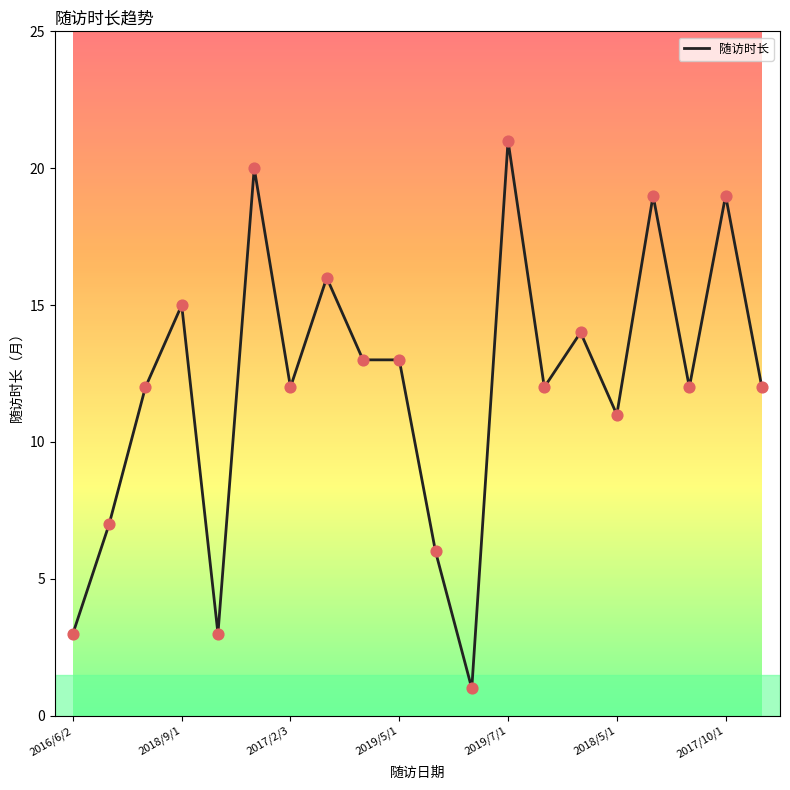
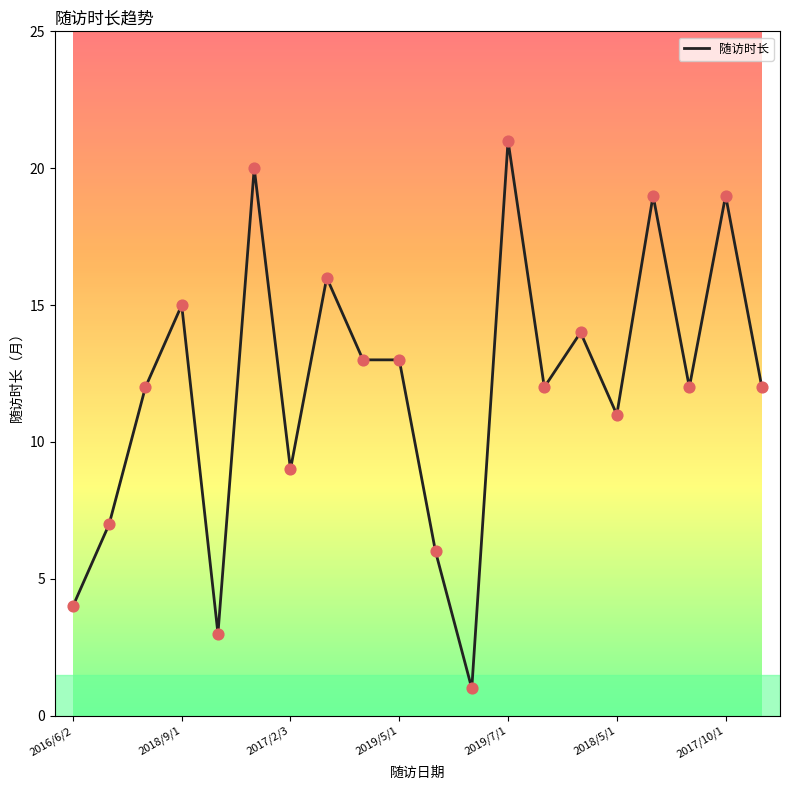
2016/6/2: 3 -> 4
2017/2/3: 12 -> 9
